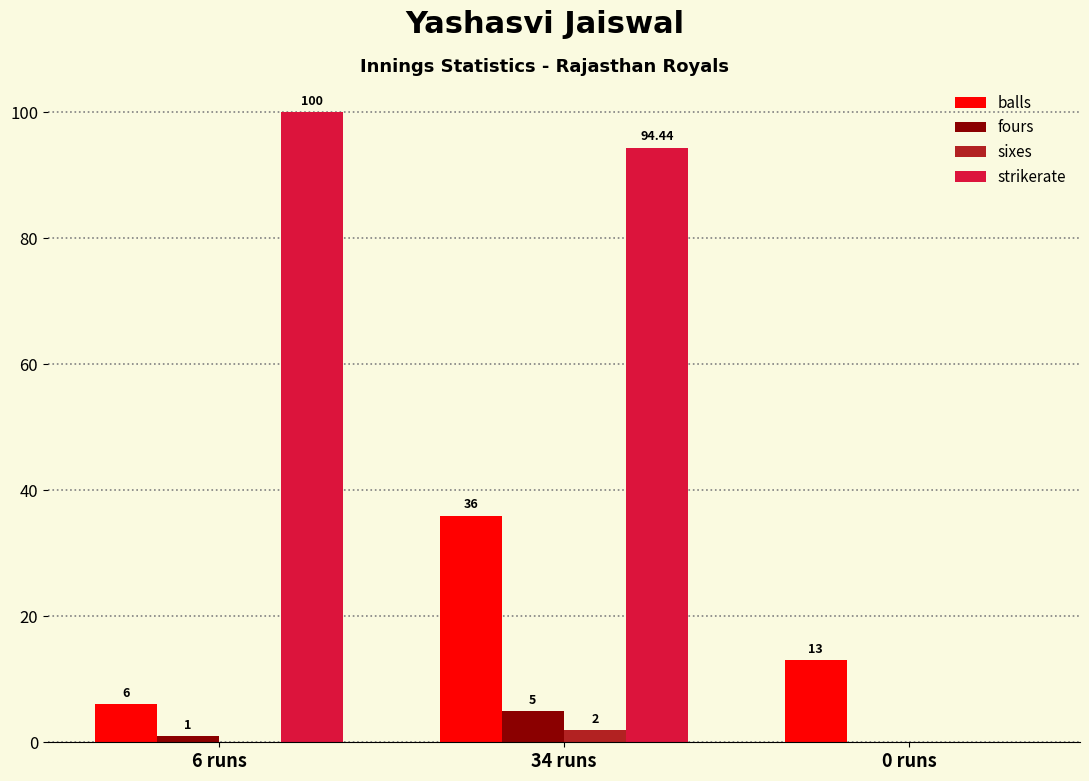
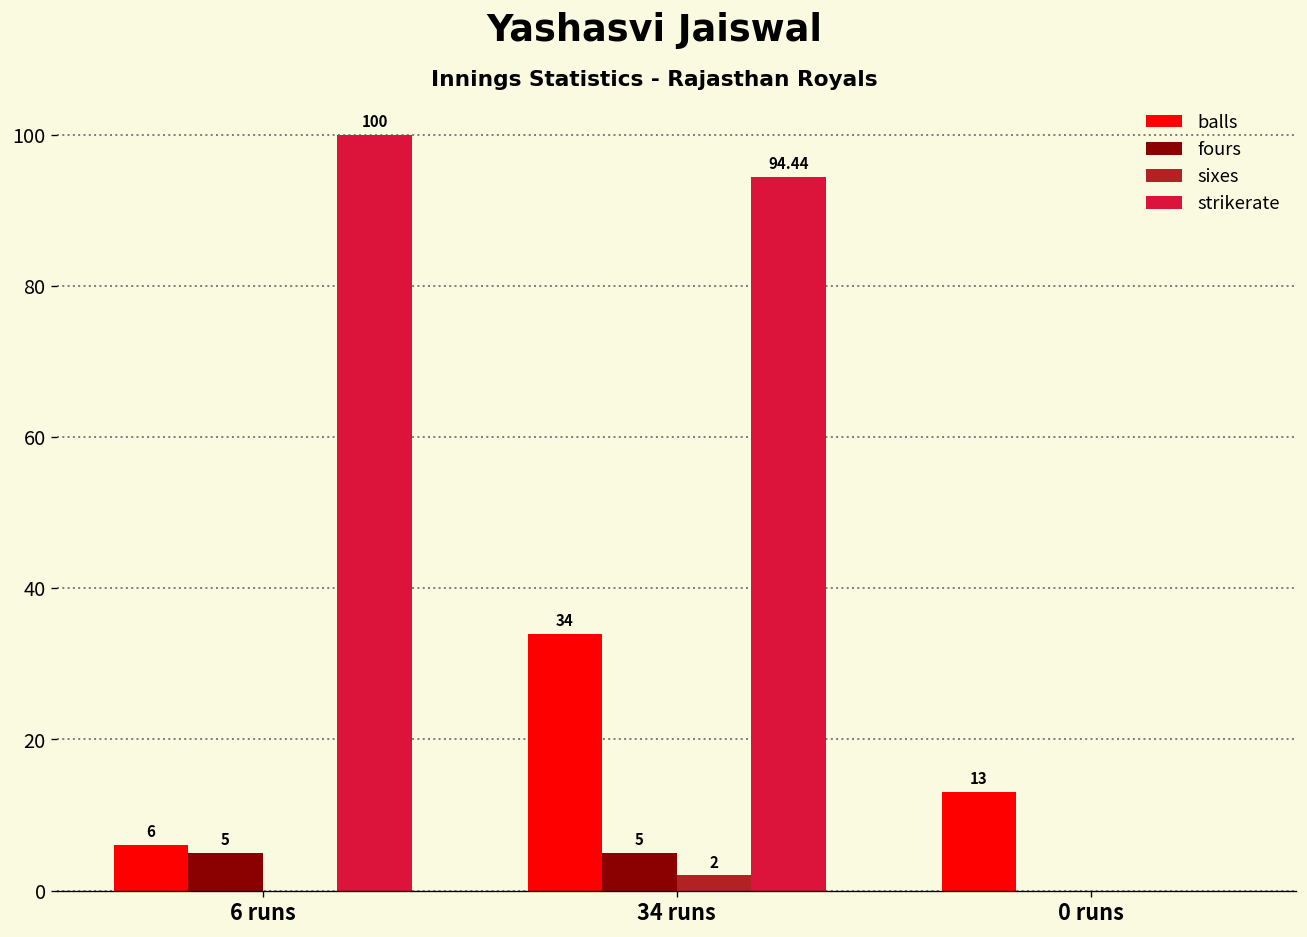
fours, 6 runs: 1 -> 5
balls, 34 runs: 36 -> 34
